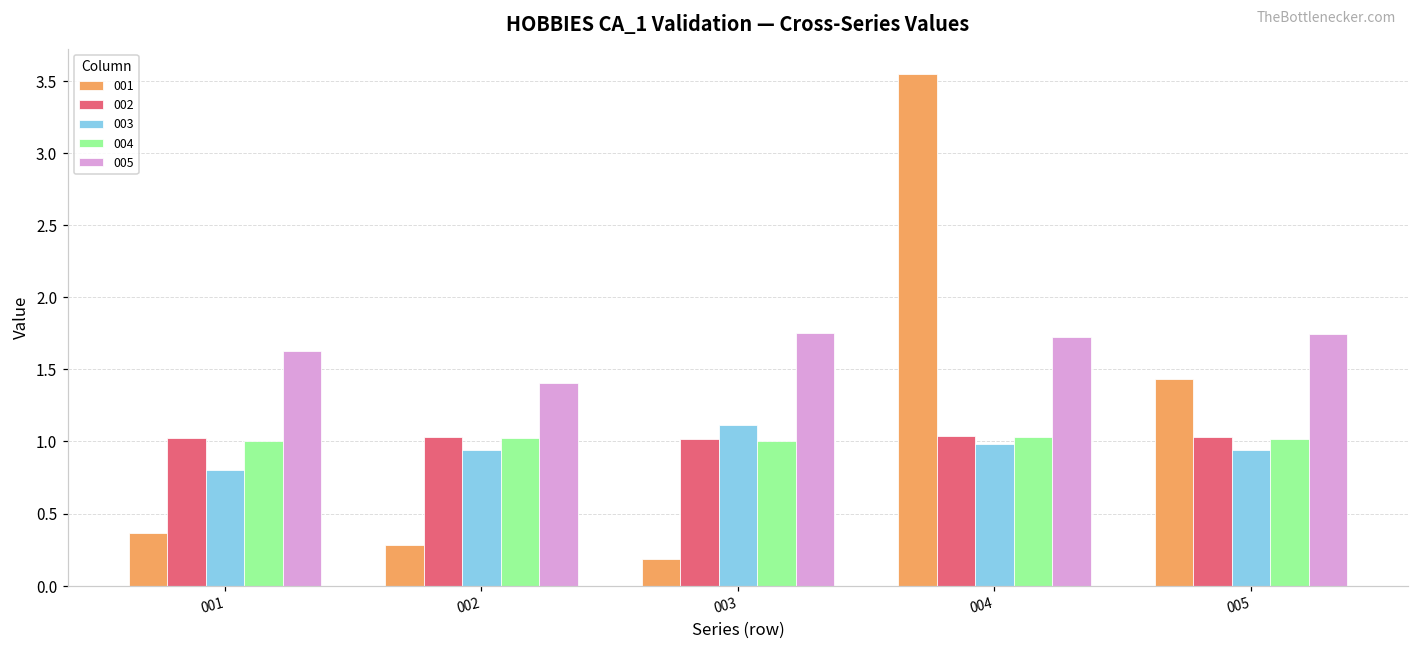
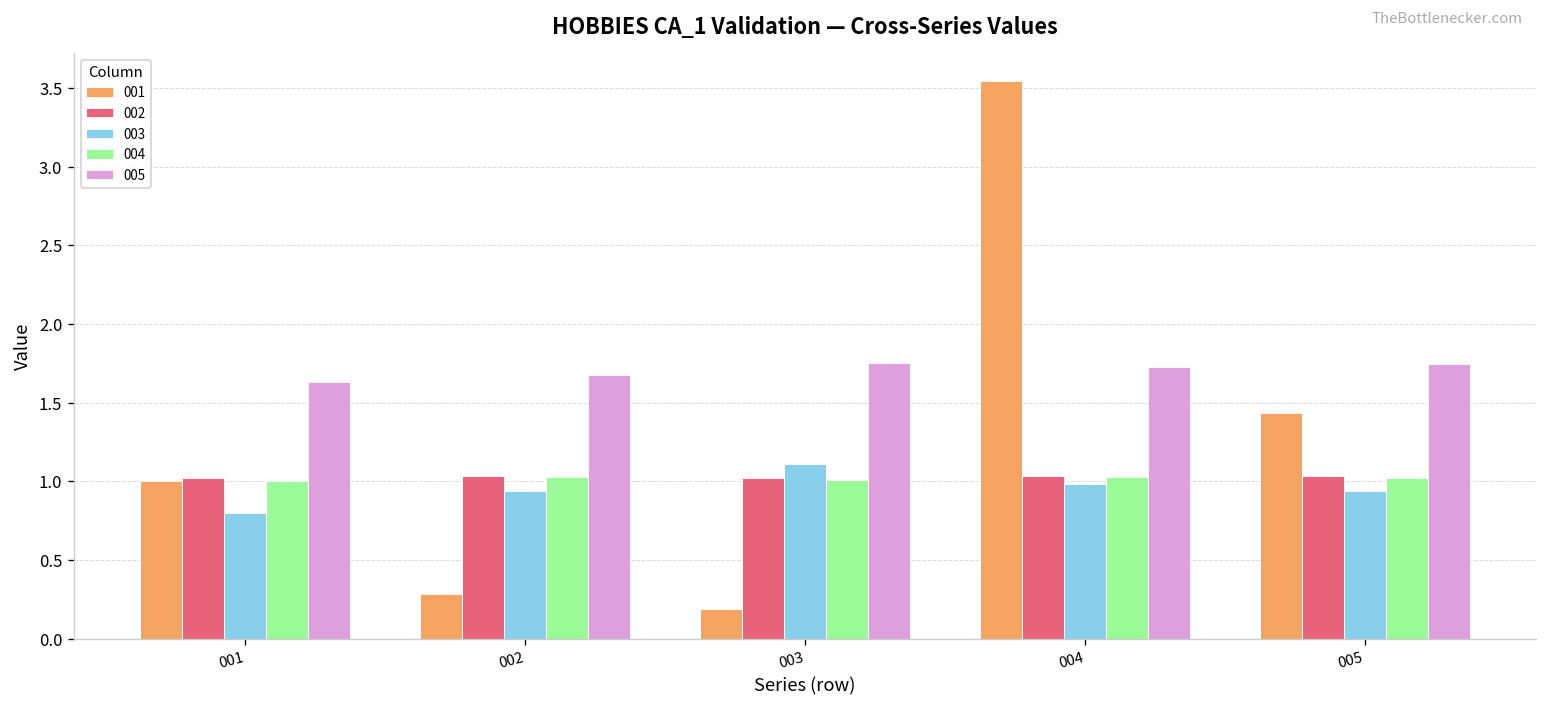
001, 001: 0.37 -> 1.00
005, 002: 1.41 -> 1.68
